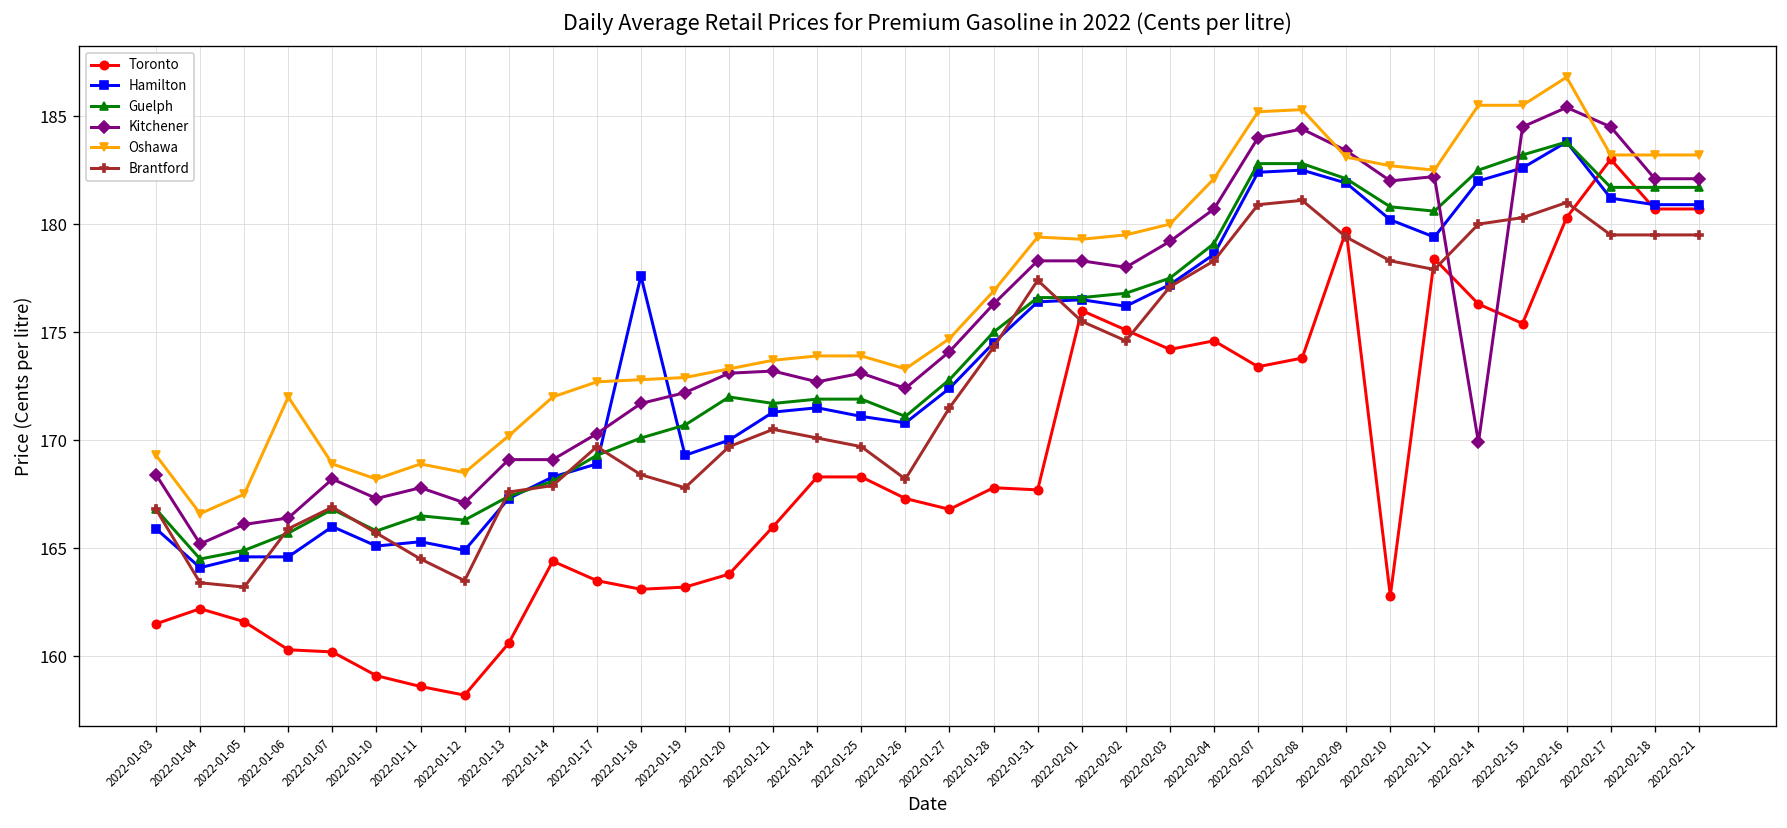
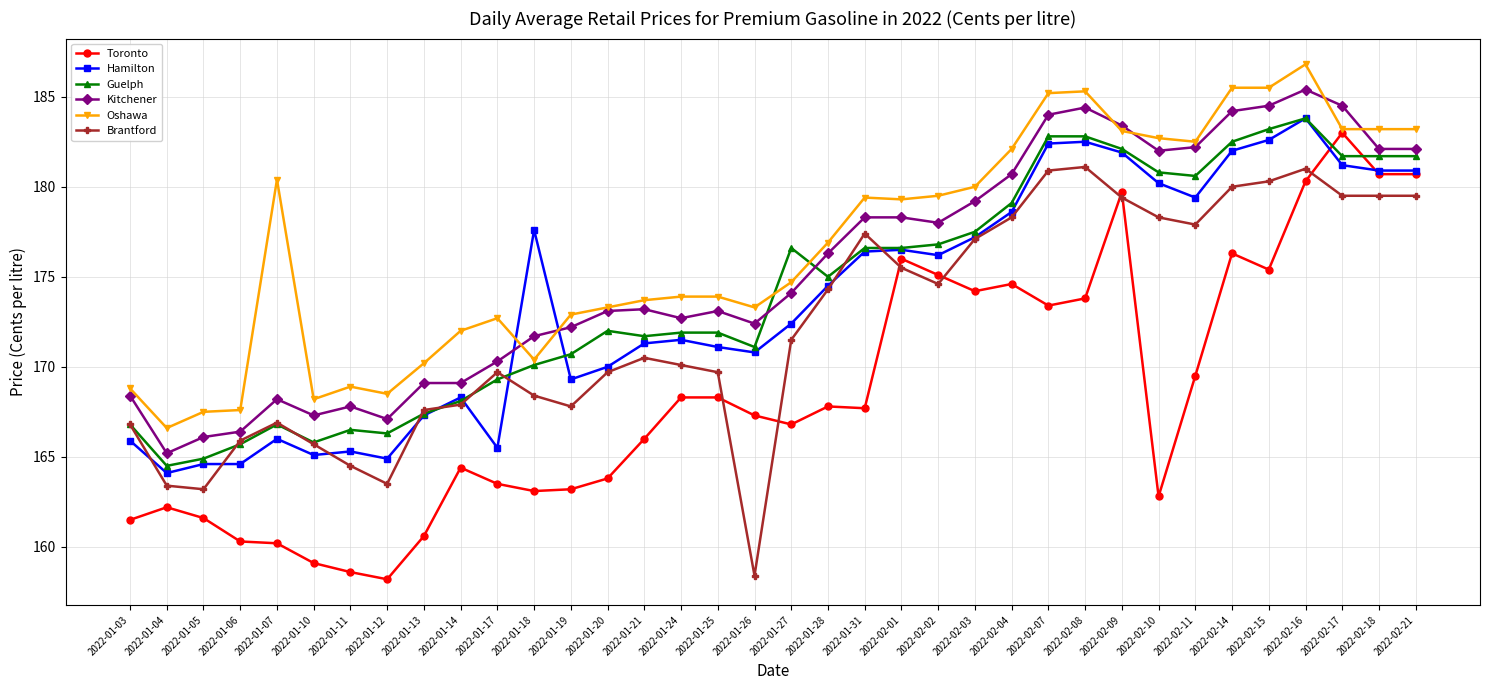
Oshawa, 2022-01-03: 169.3 -> 168.8
Oshawa, 2022-01-06: 172.0 -> 167.6
Oshawa, 2022-01-07: 168.9 -> 180.4
Hamilton, 2022-01-17: 168.9 -> 165.5
Oshawa, 2022-01-18: 172.8 -> 170.4
Brantford, 2022-01-26: 168.2 -> 158.4
Guelph, 2022-01-27: 172.8 -> 176.6
Toronto, 2022-02-11: 178.4 -> 169.5
Kitchener, 2022-02-14: 169.9 -> 184.2
